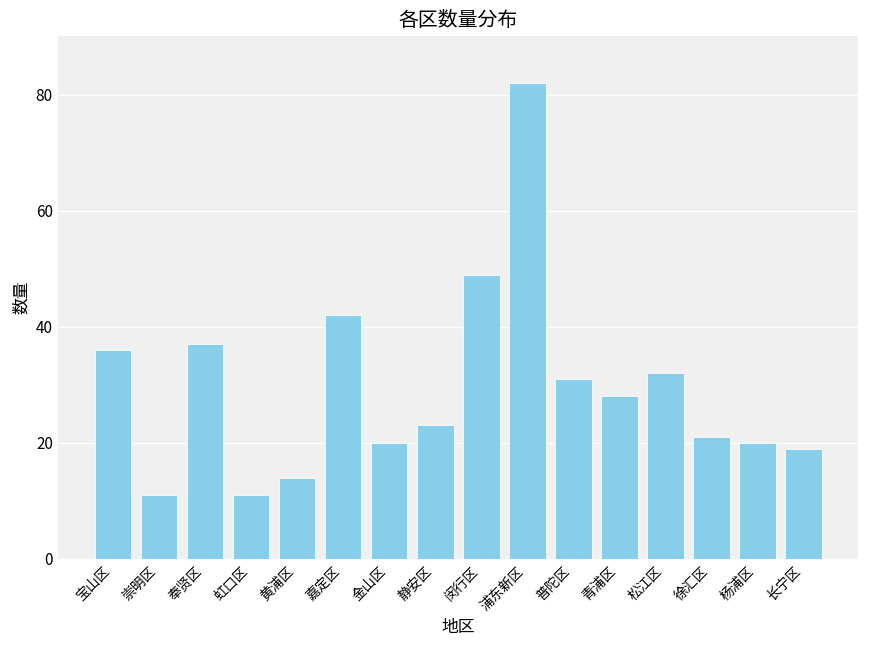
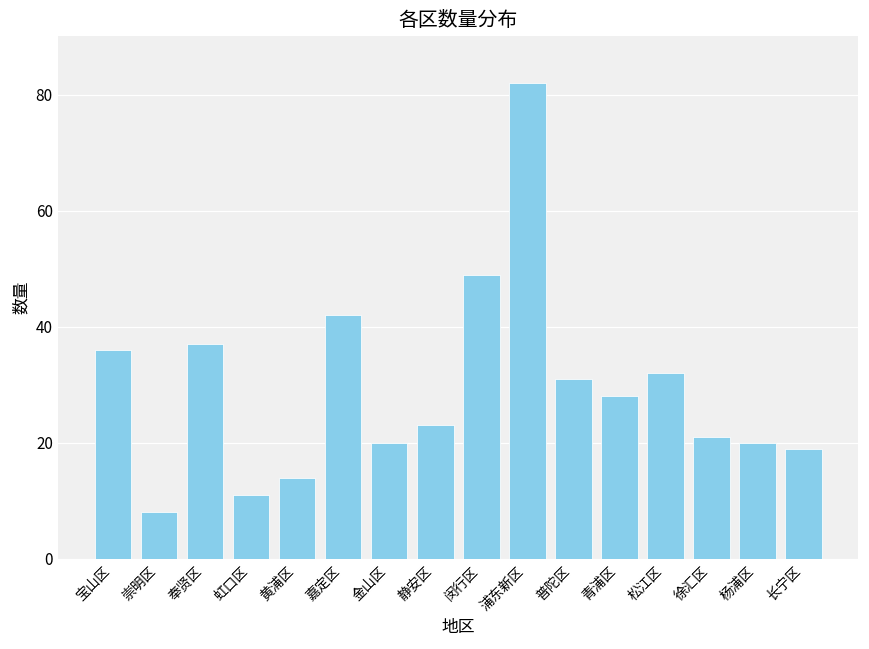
崇明区: 11 -> 8
